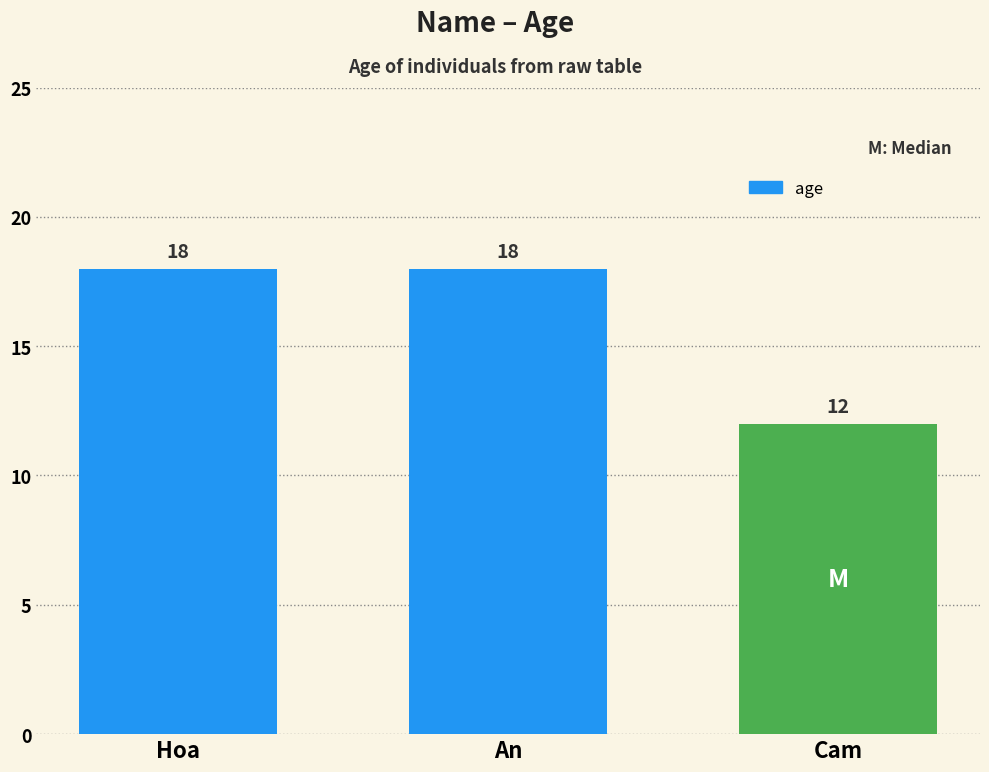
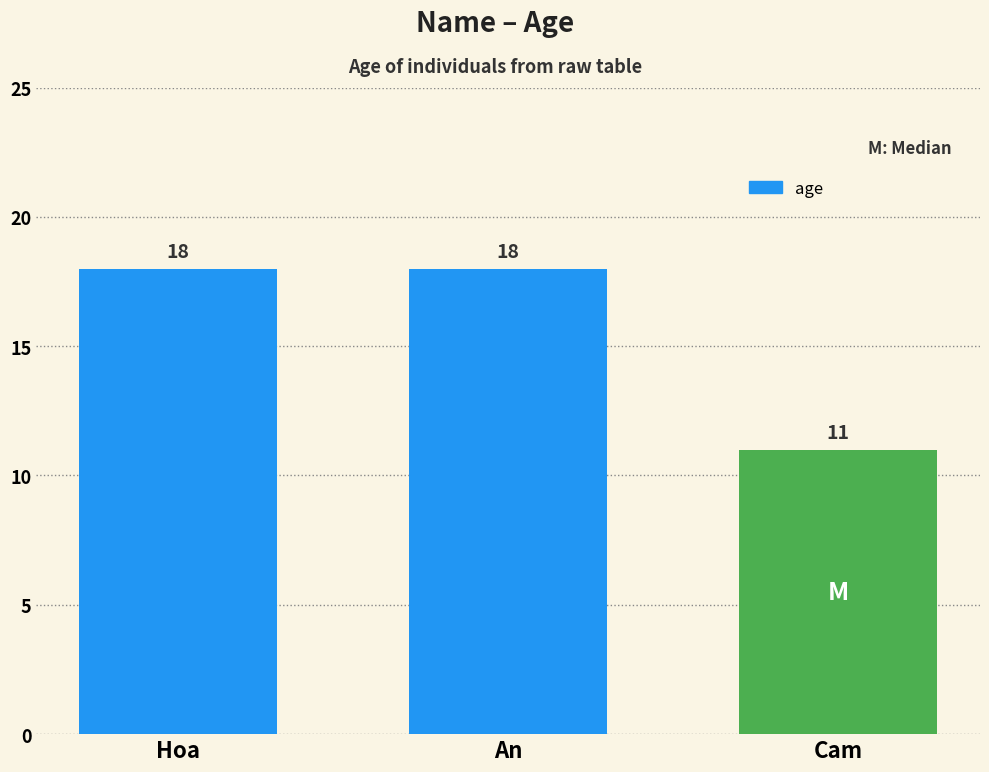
Cam: 12 -> 11
